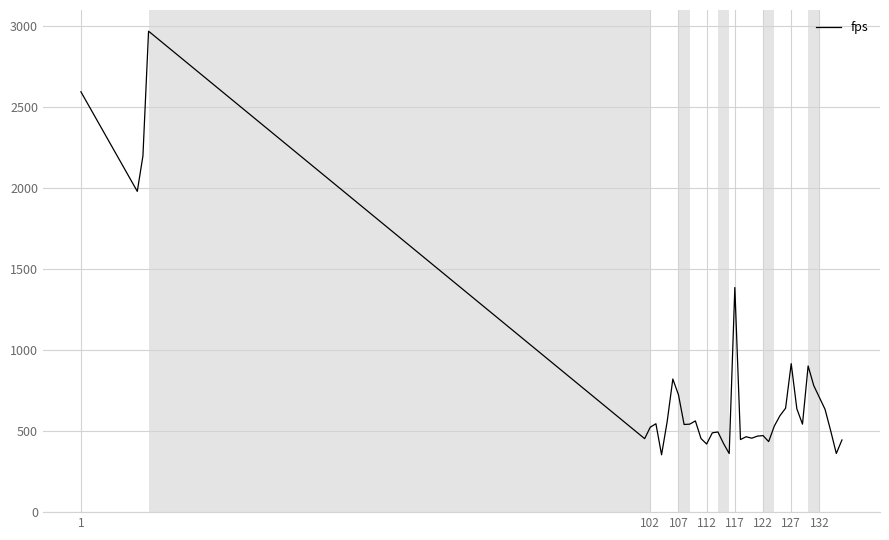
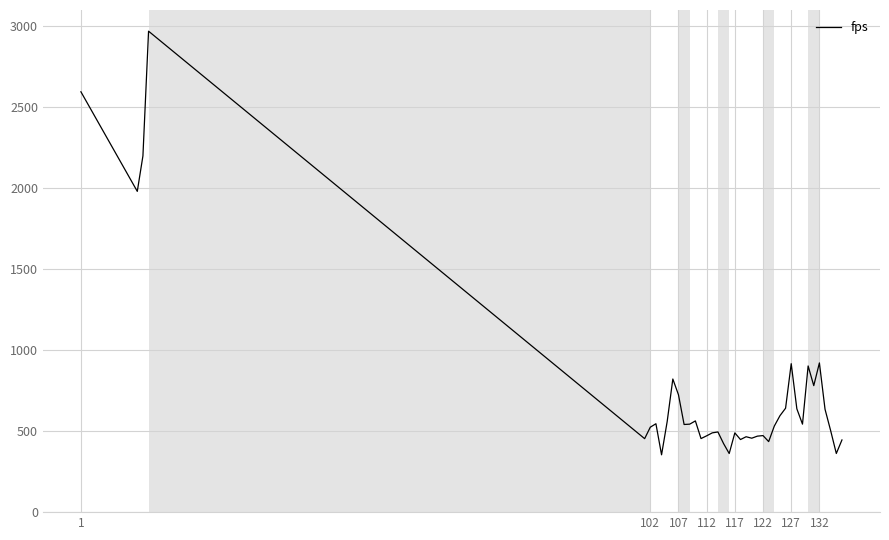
112: 420 -> 470
117: 1390 -> 490
132: 710 -> 920
